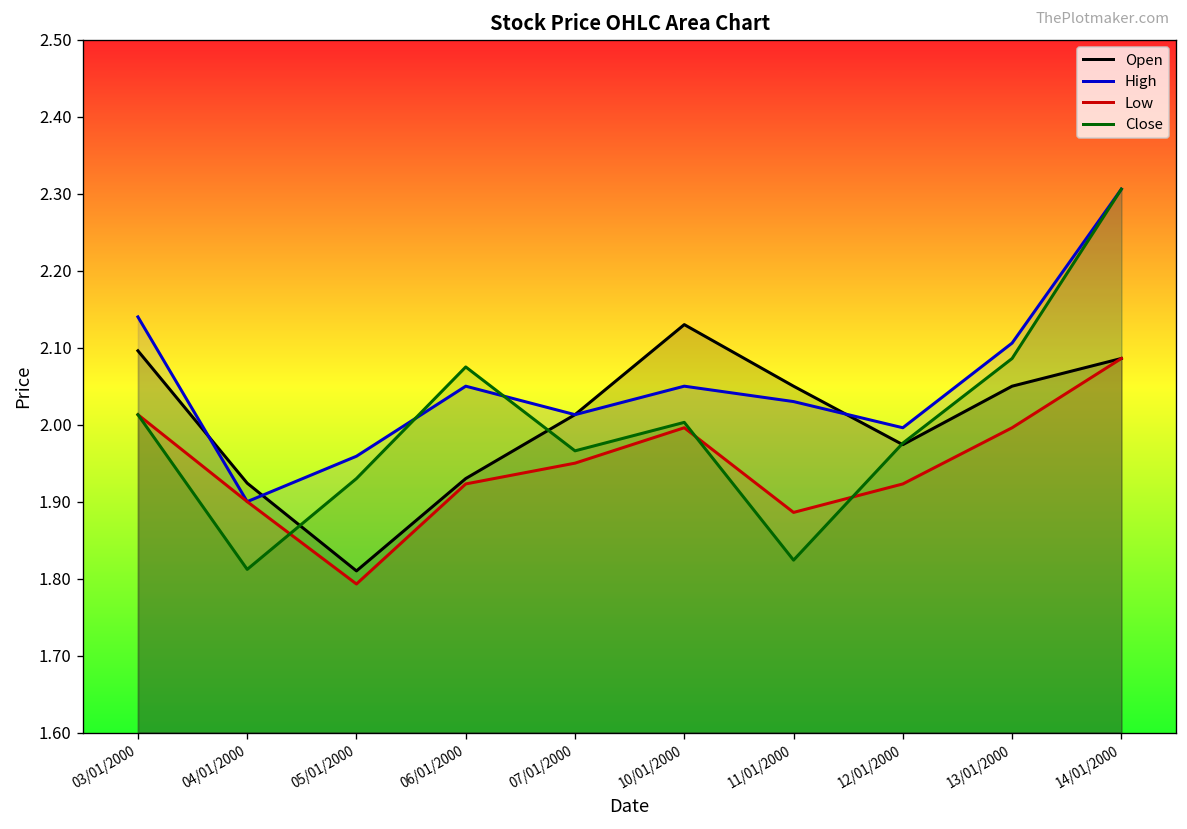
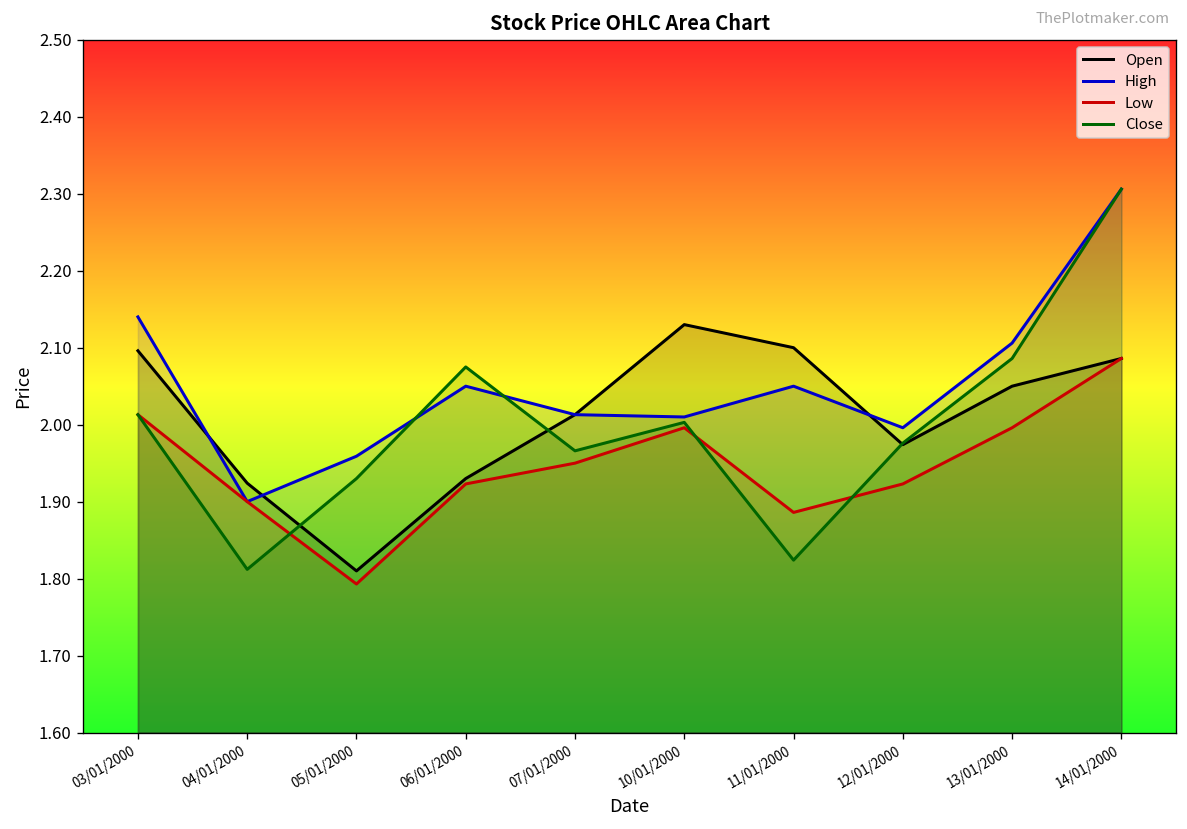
High, 10/01/2000: 2.05 -> 2.01
Open, 11/01/2000: 2.05 -> 2.10
High, 11/01/2000: 2.03 -> 2.05
